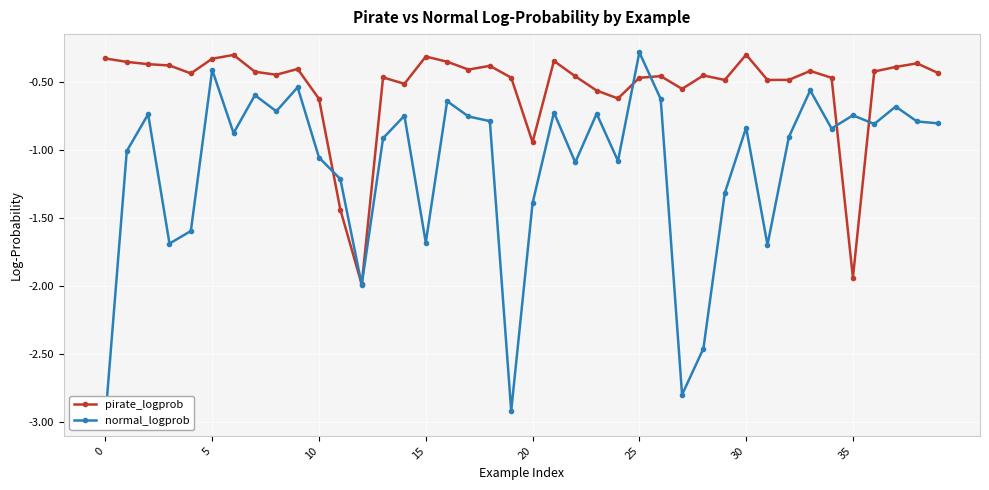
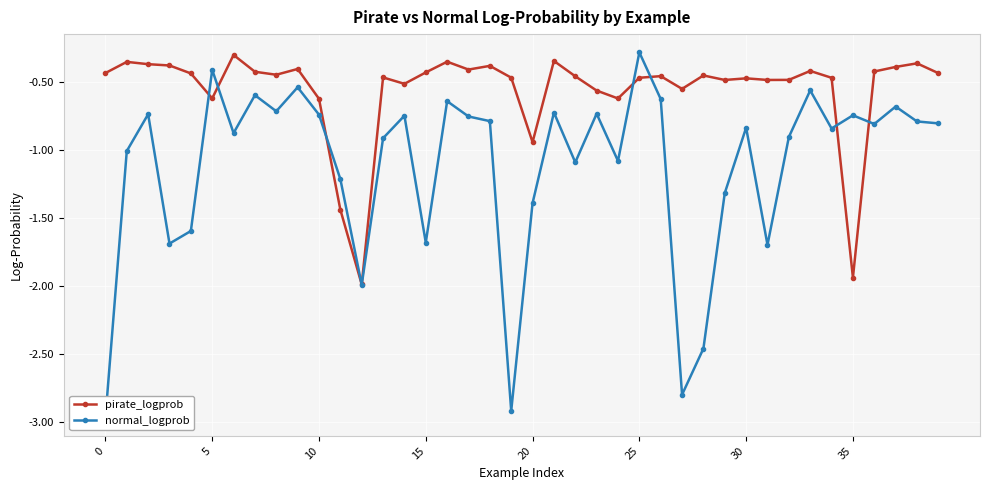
pirate_logprob, 0: -0.33 -> -0.44
pirate_logprob, 5: -0.33 -> -0.62
normal_logprob, 10: -1.06 -> -0.74
pirate_logprob, 15: -0.31 -> -0.43
pirate_logprob, 30: -0.30 -> -0.47
